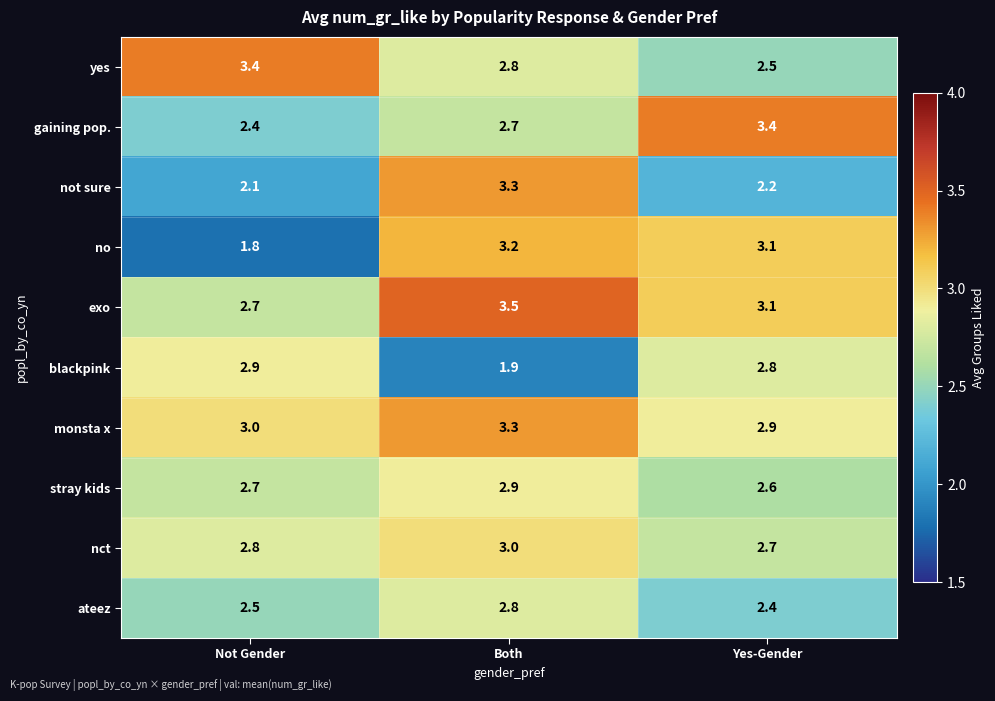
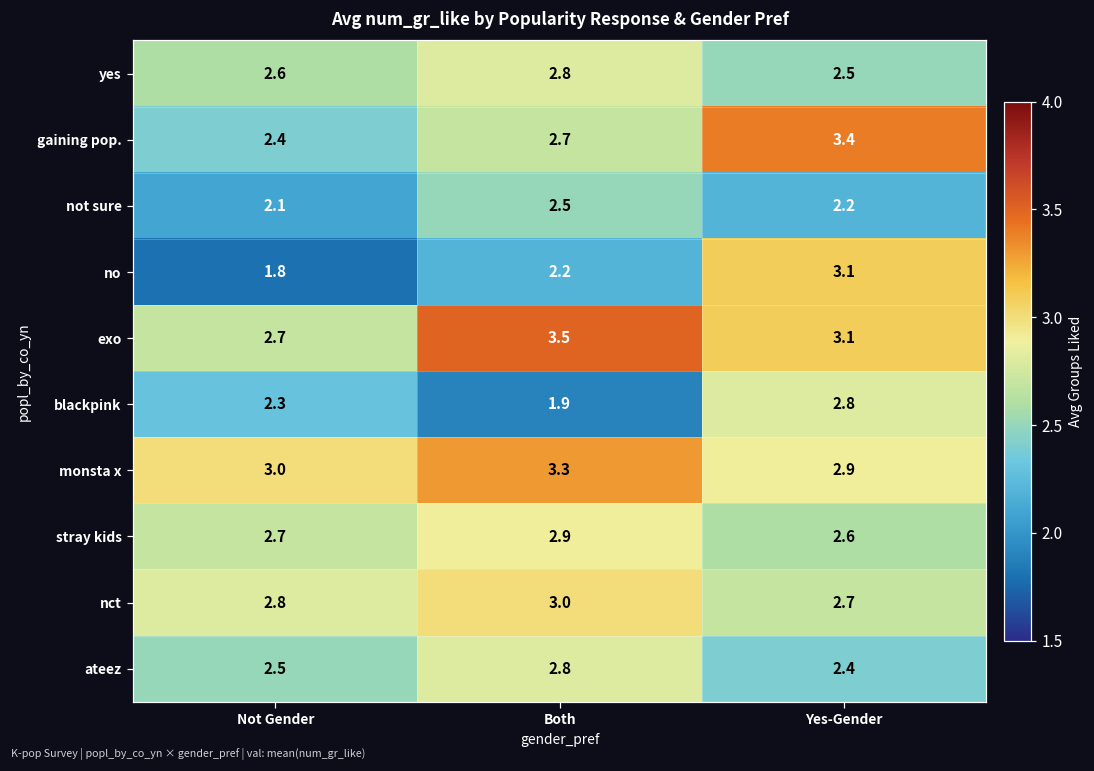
yes, Not Gender: 3.4 -> 2.6
not sure, Both: 3.3 -> 2.5
no, Both: 3.2 -> 2.2
blackpink, Not Gender: 2.9 -> 2.3
